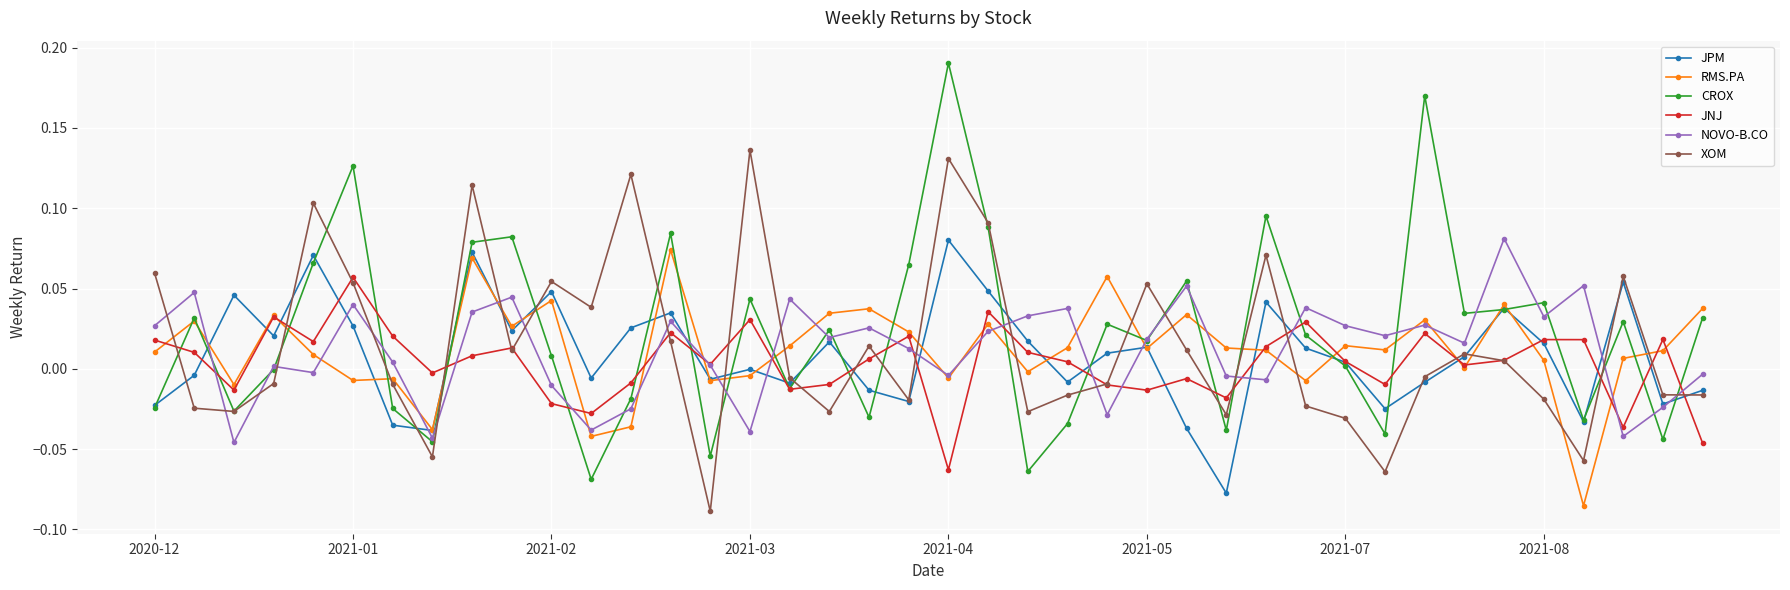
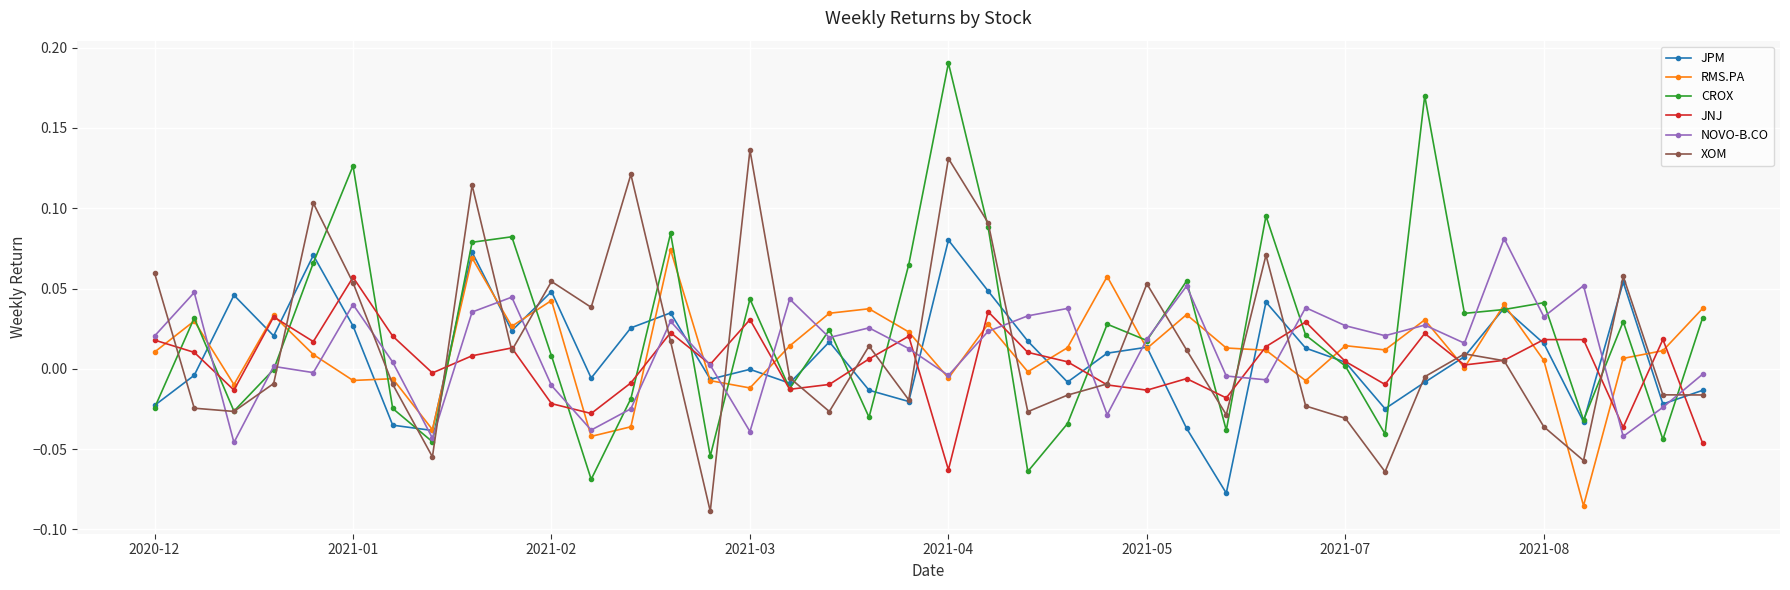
NOVO-B.CO, 2020-12: 0.027 -> 0.020
RMS.PA, 2021-03: -0.004 -> -0.012
XOM, 2021-08: -0.019 -> -0.036
